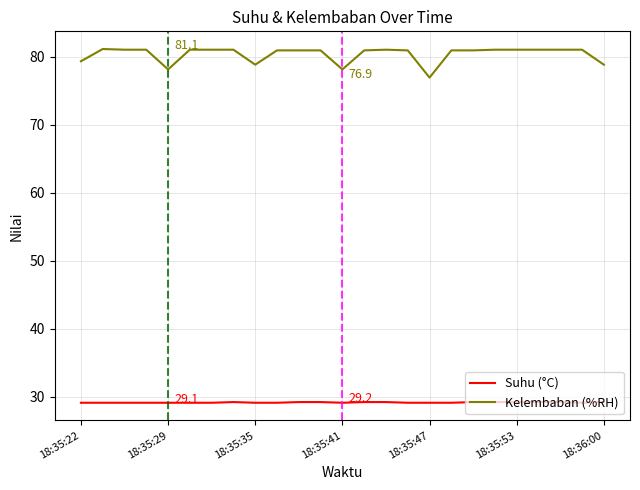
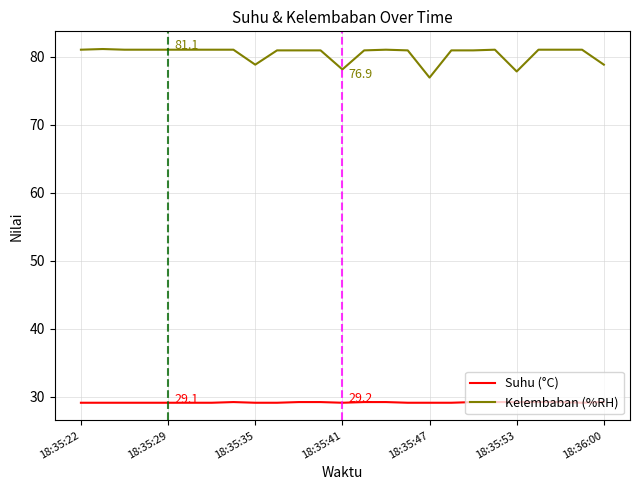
Kelembaban (%RH), 18:35:22: 79 -> 81
Kelembaban (%RH), 18:35:29: 78 -> 81
Kelembaban (%RH), 18:35:53: 81 -> 78
